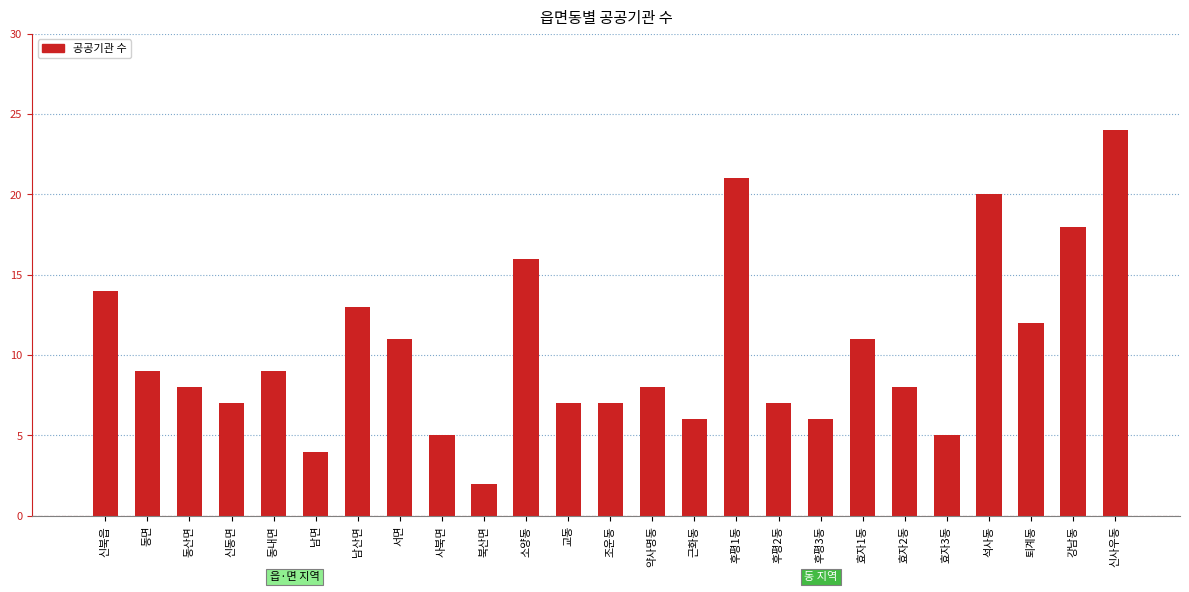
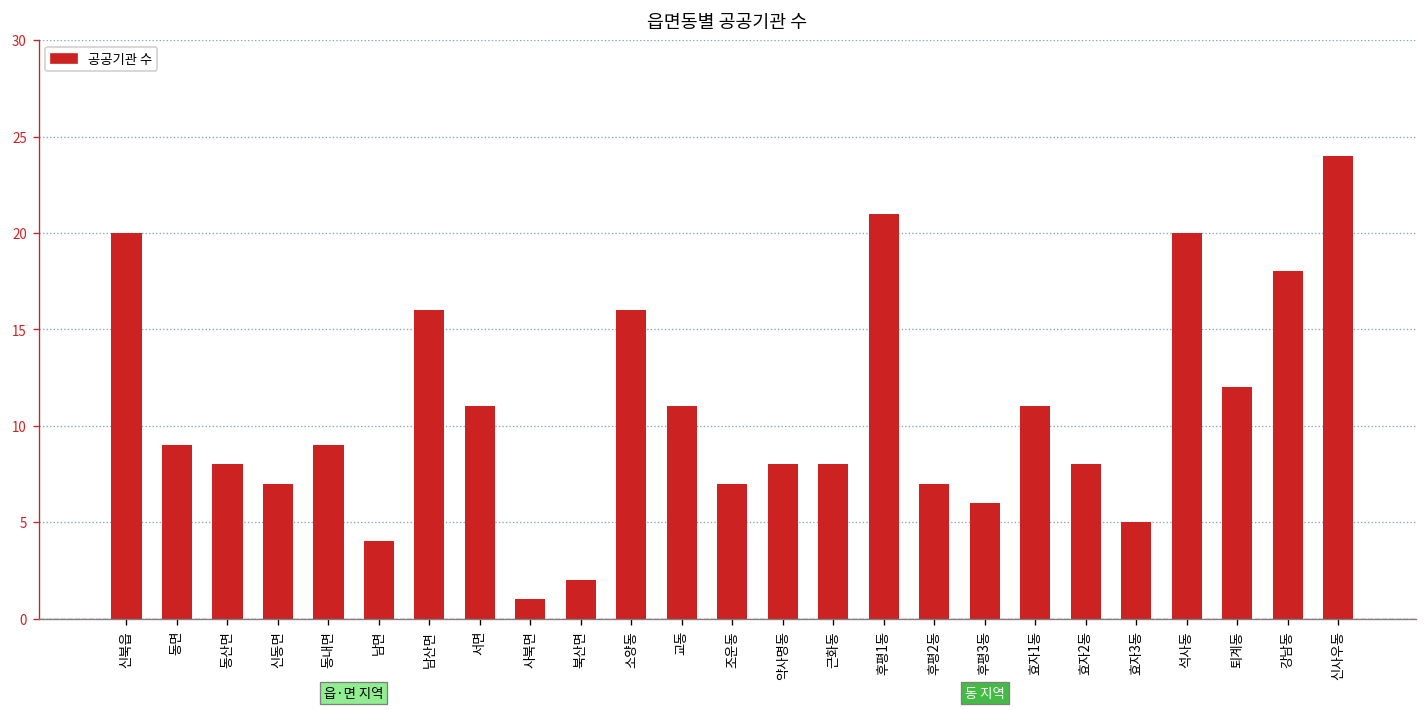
신북읍: 14 -> 20
남산면: 13 -> 16
사북면: 5 -> 1
교동: 7 -> 11
근화동: 6 -> 8
